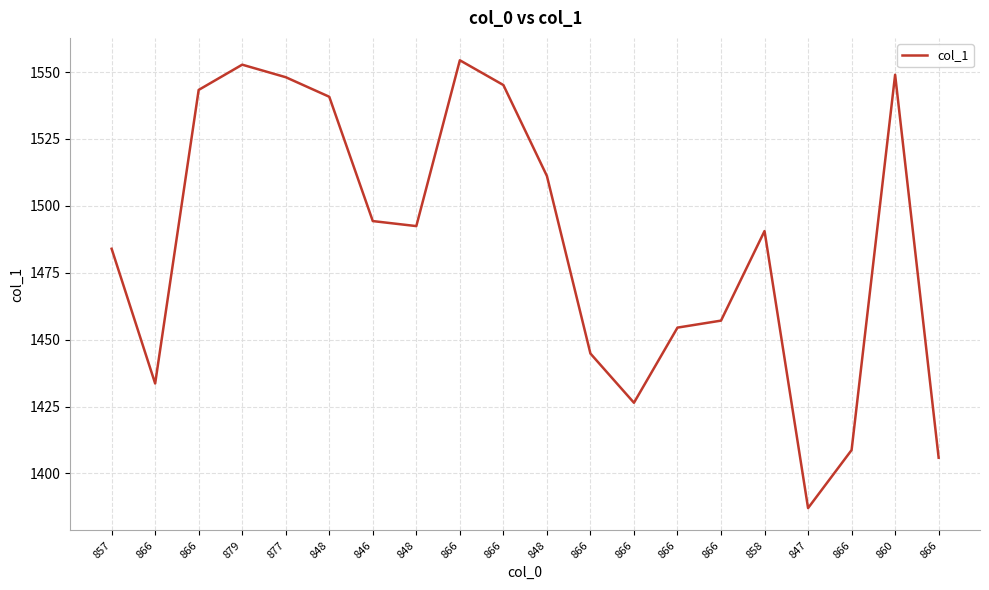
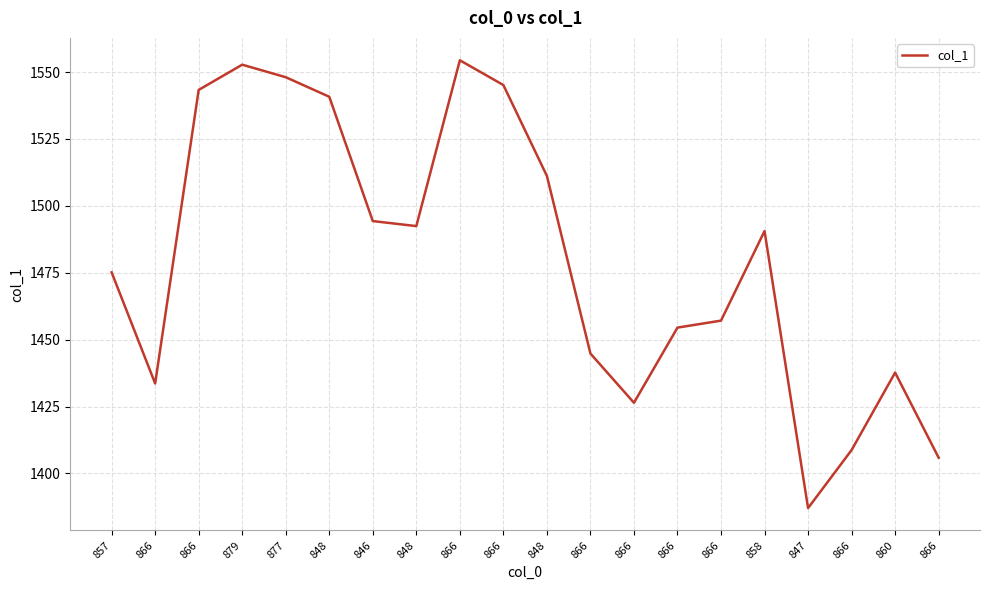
857: 1484 -> 1475
860: 1549 -> 1438
